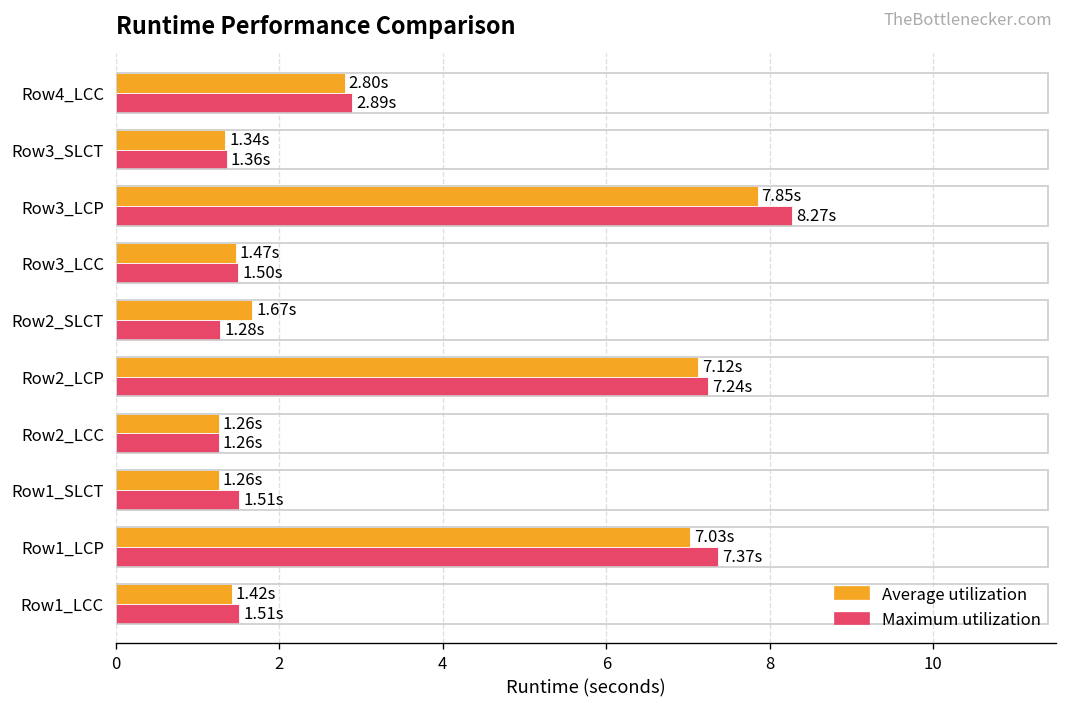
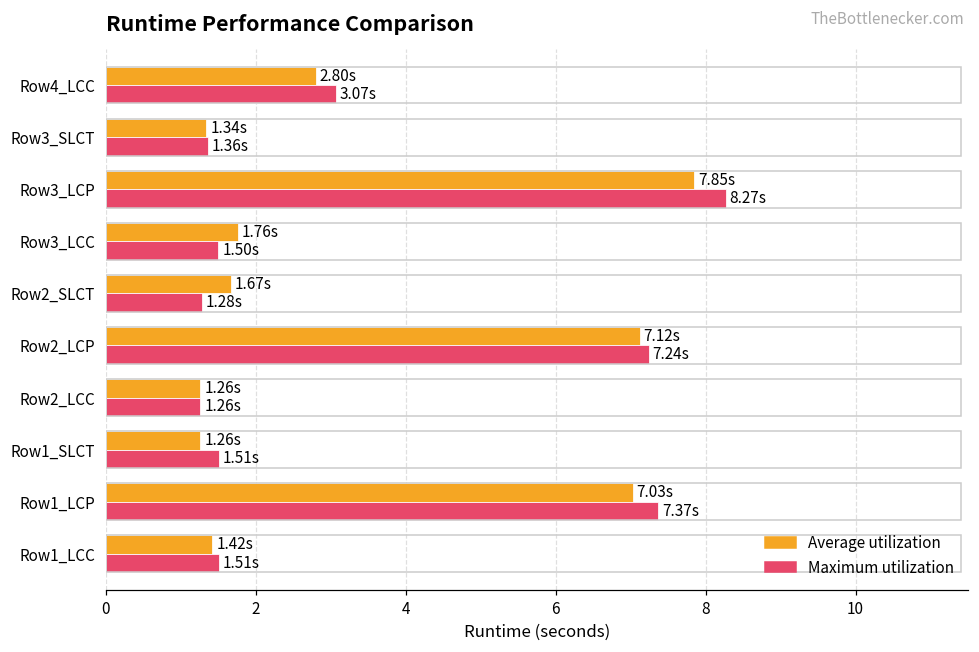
Maximum utilization, Row4_LCC: 2.89s -> 3.07s
Average utilization, Row3_LCC: 1.47s -> 1.76s
